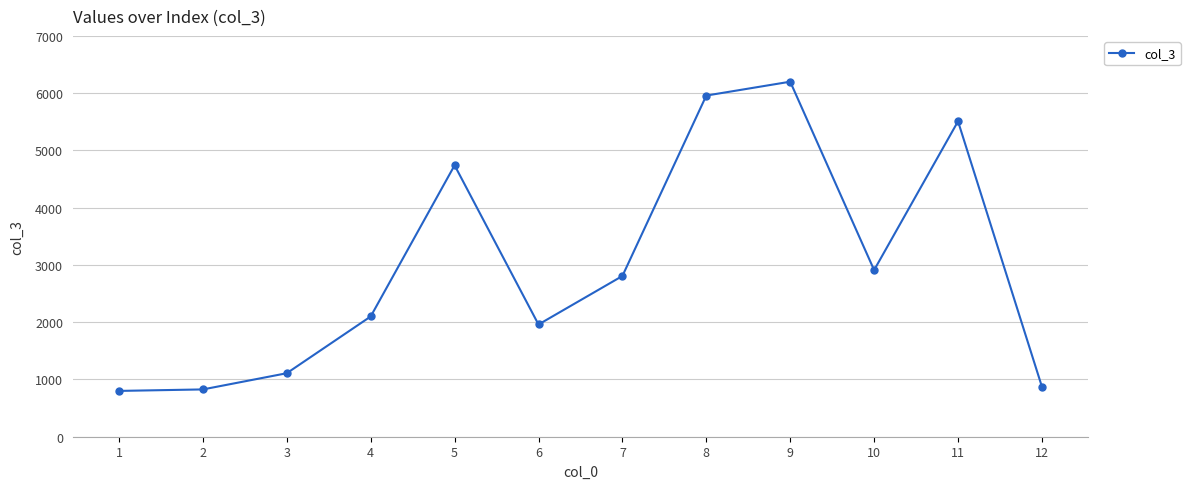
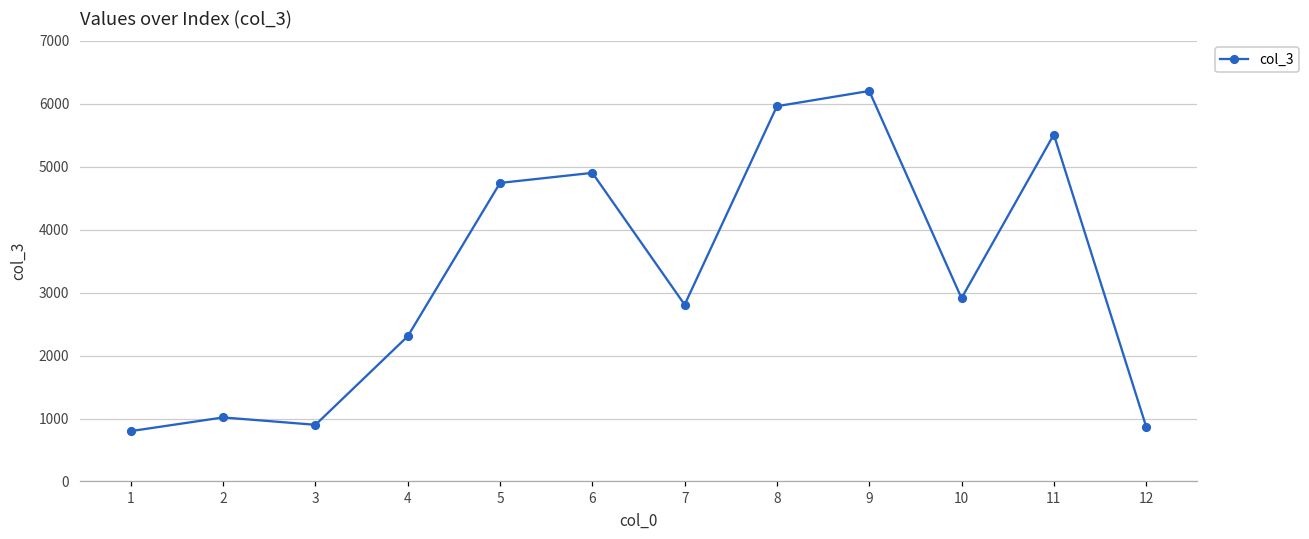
2: 800 -> 1000
3: 1100 -> 900
4: 2100 -> 2300
6: 2000 -> 4900
